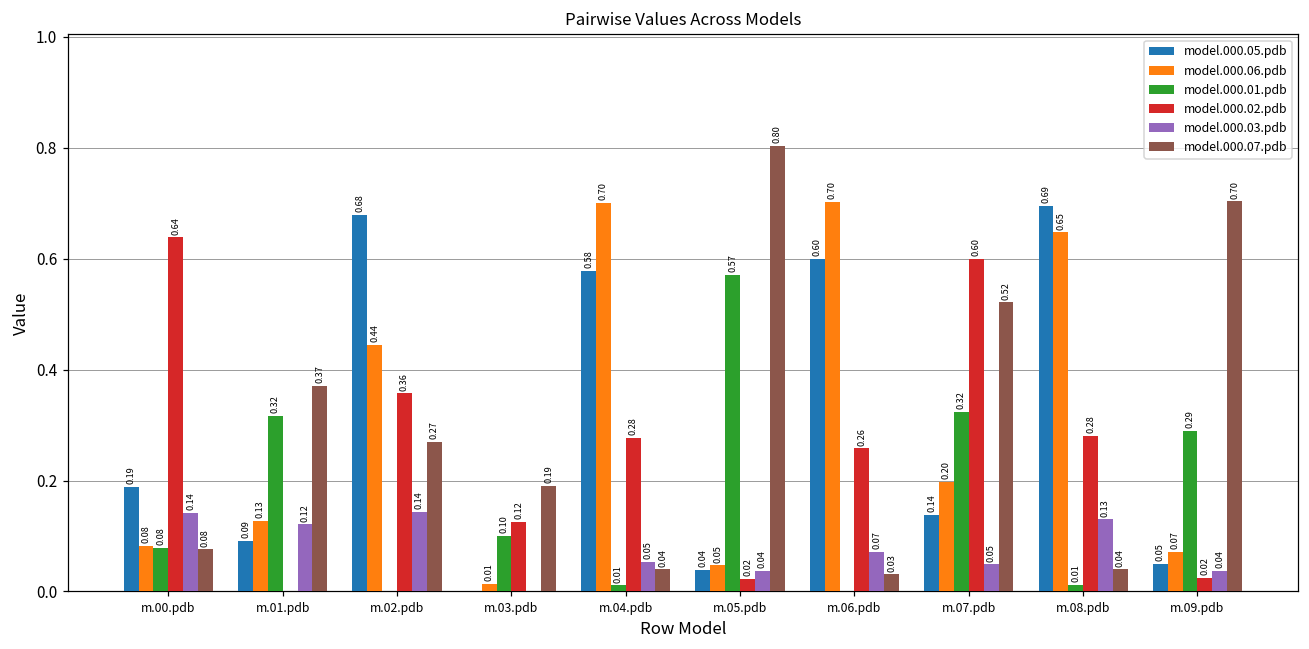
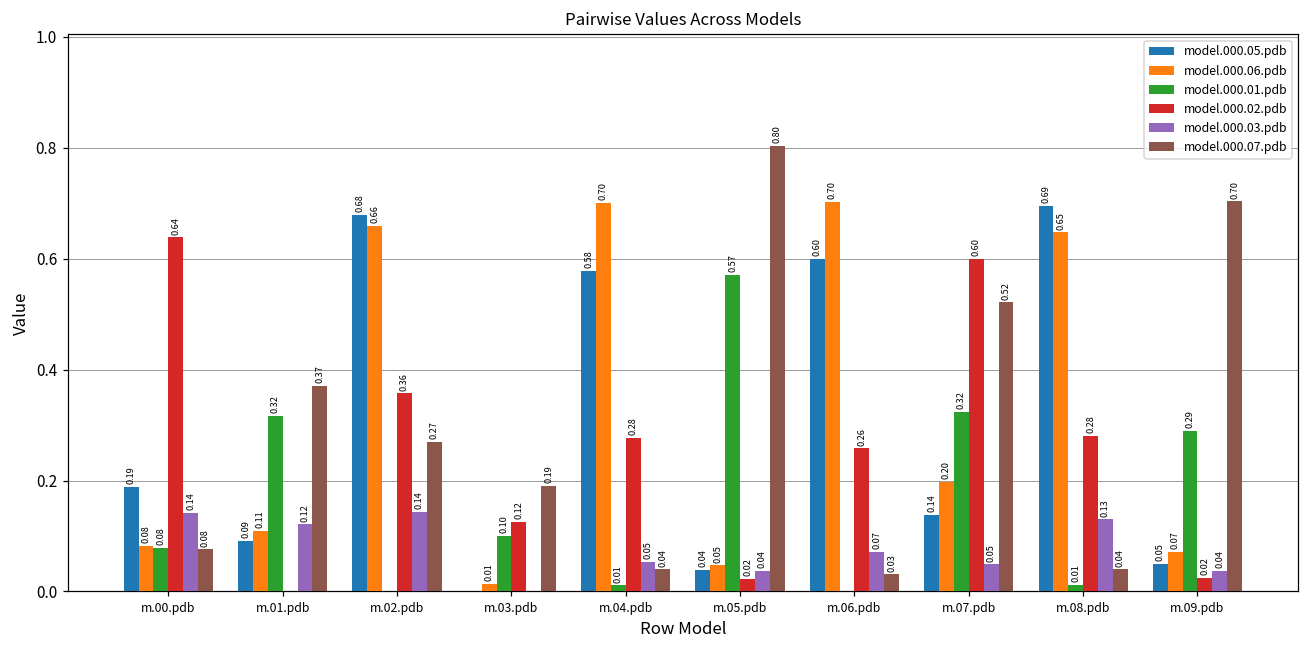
model.000.06.pdb, m.01.pdb: 0.13 -> 0.11
model.000.06.pdb, m.02.pdb: 0.44 -> 0.66
